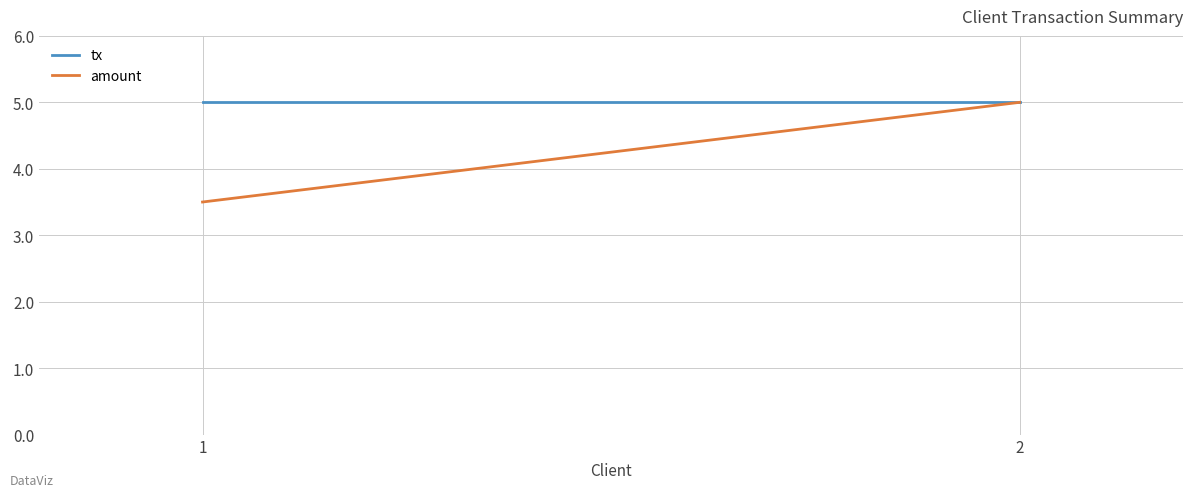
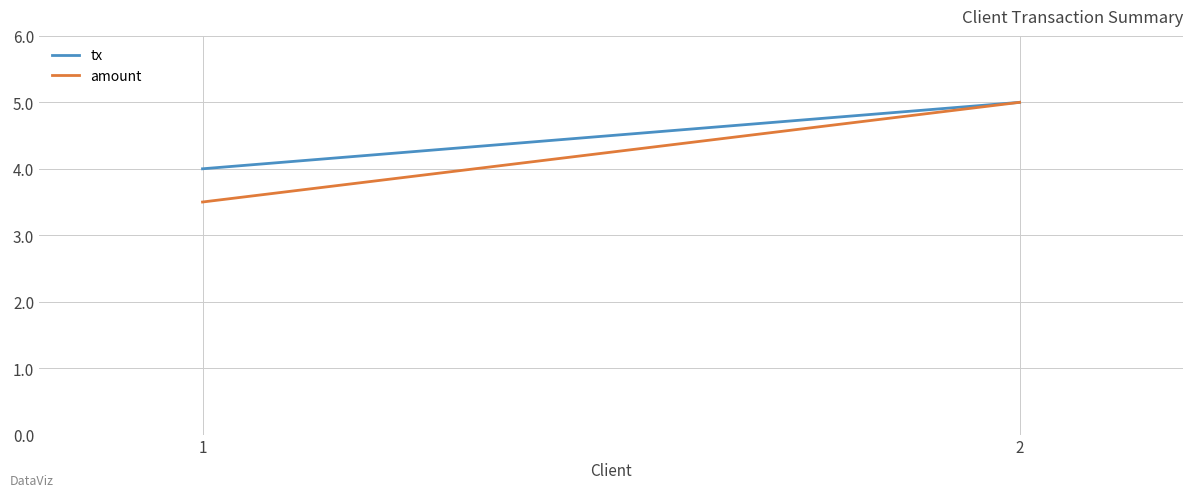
tx, 1: 5 -> 4
